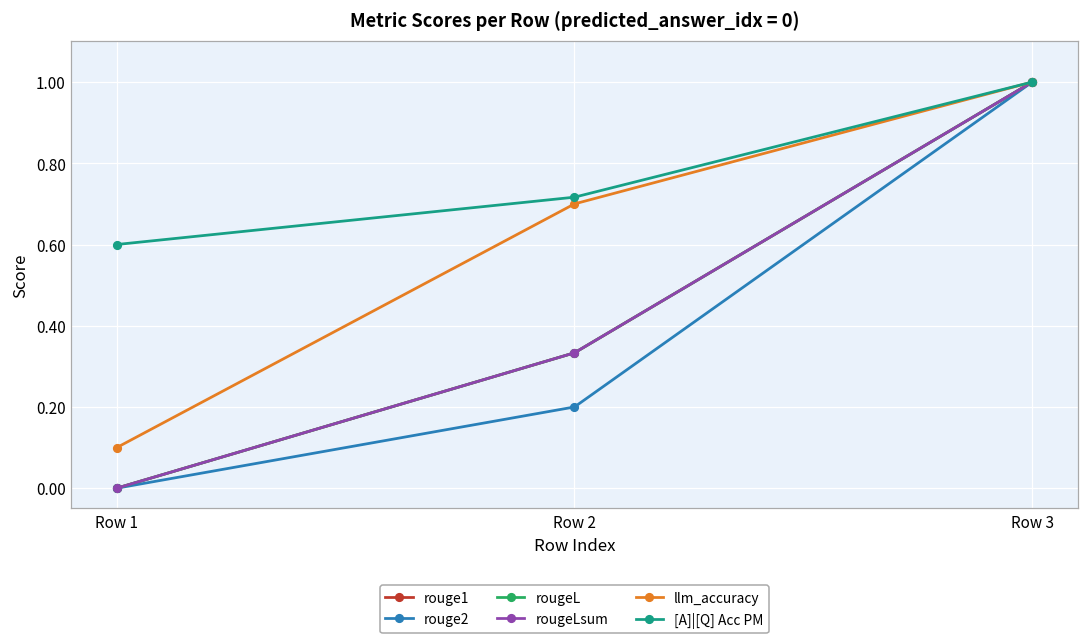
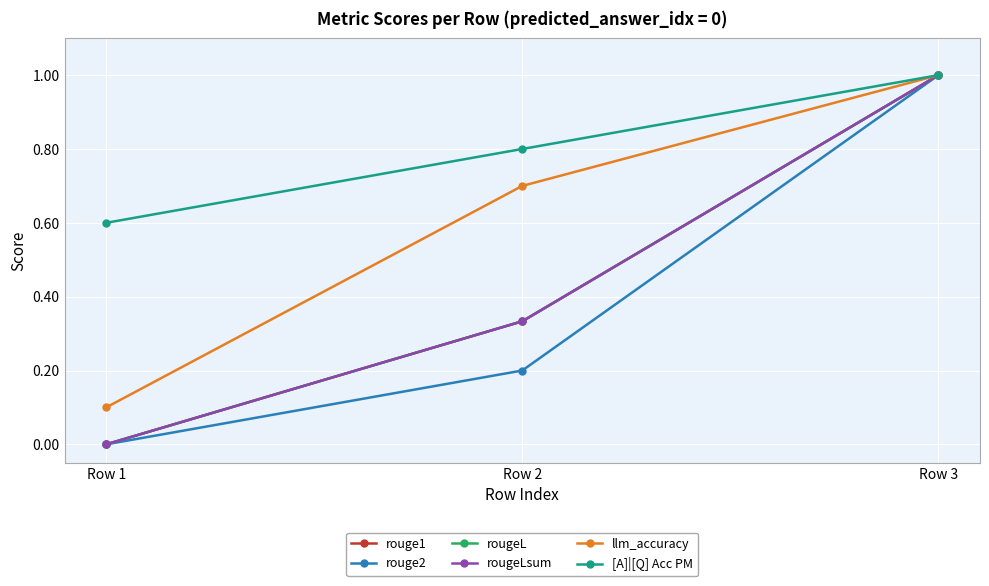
[A]|[Q] Acc PM, Row 2: 0.72 -> 0.80
